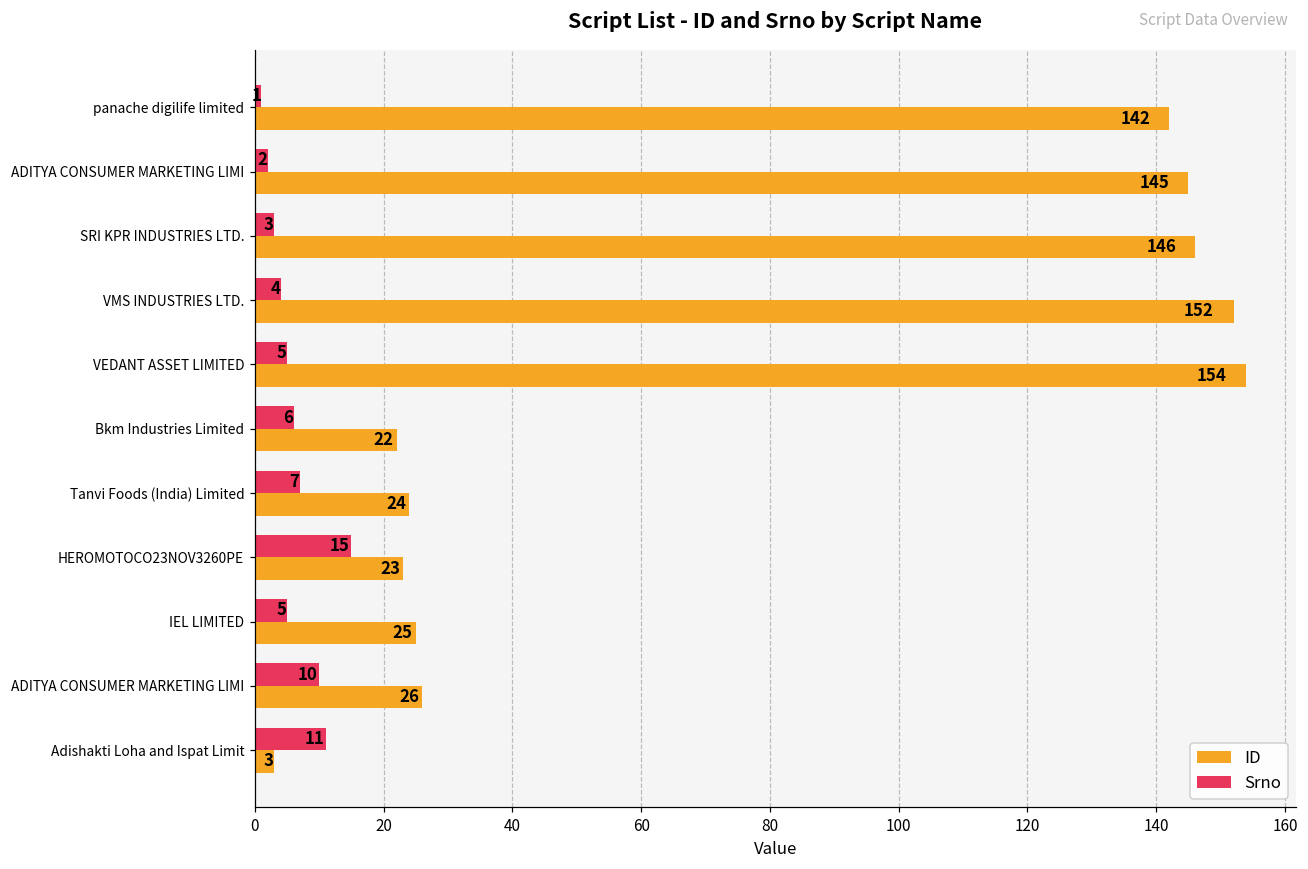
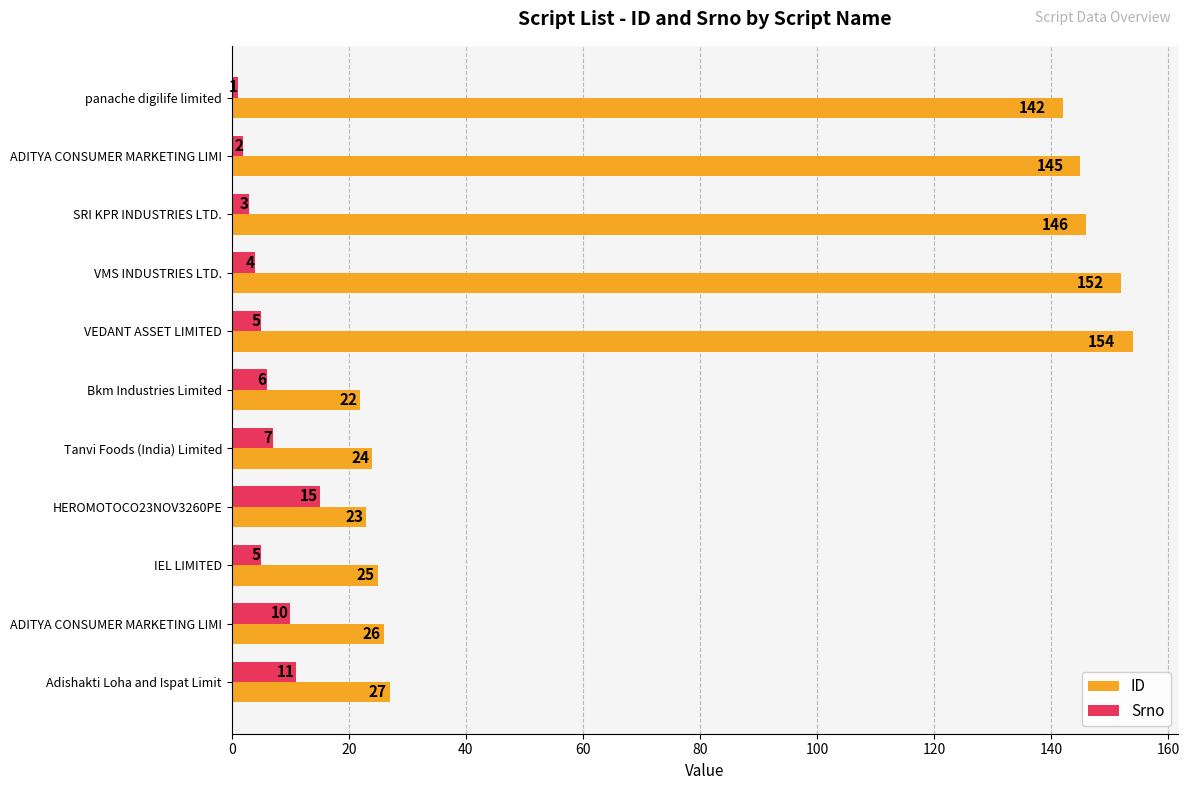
ID, Adishakti Loha and Ispat Limit: 3 -> 27
